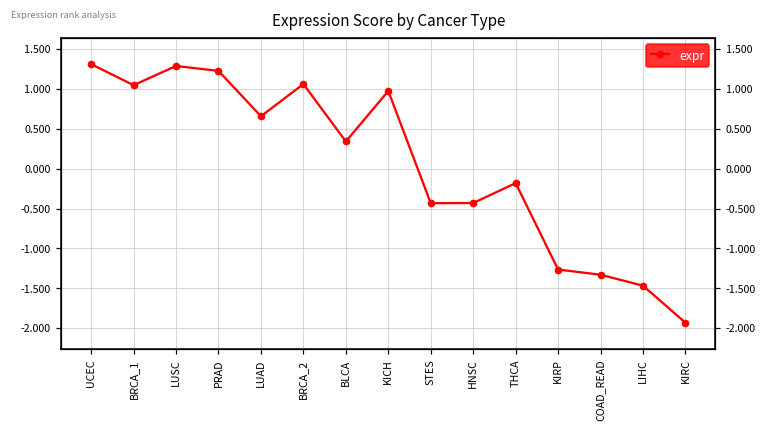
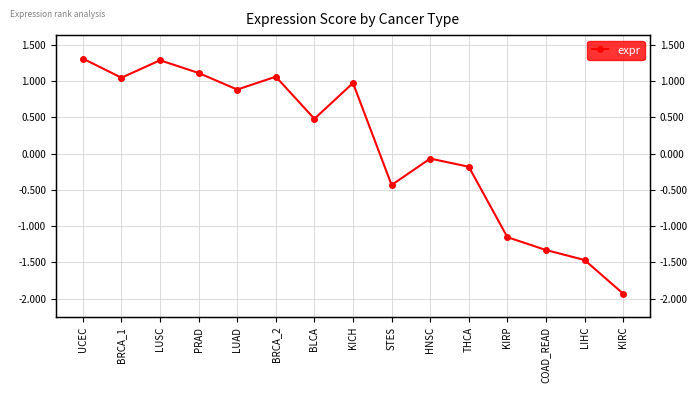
PRAD: 1.2 -> 1.1
LUAD: 0.7 -> 0.9
BLCA: 0.3 -> 0.5
HNSC: -0.4 -> -0.1
KIRP: -1.3 -> -1.2
